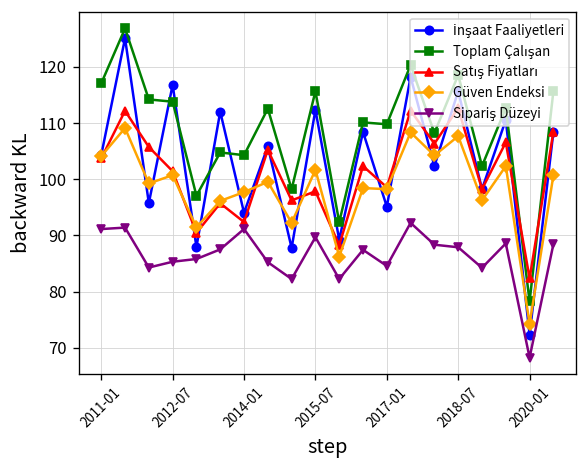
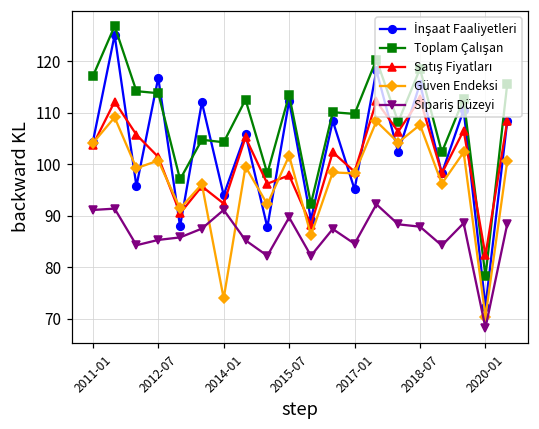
Güven Endeksi, 2014-01: 98 -> 74
Toplam Çalışan, 2015-07: 116 -> 113
Güven Endeksi, 2020-01: 74 -> 70
